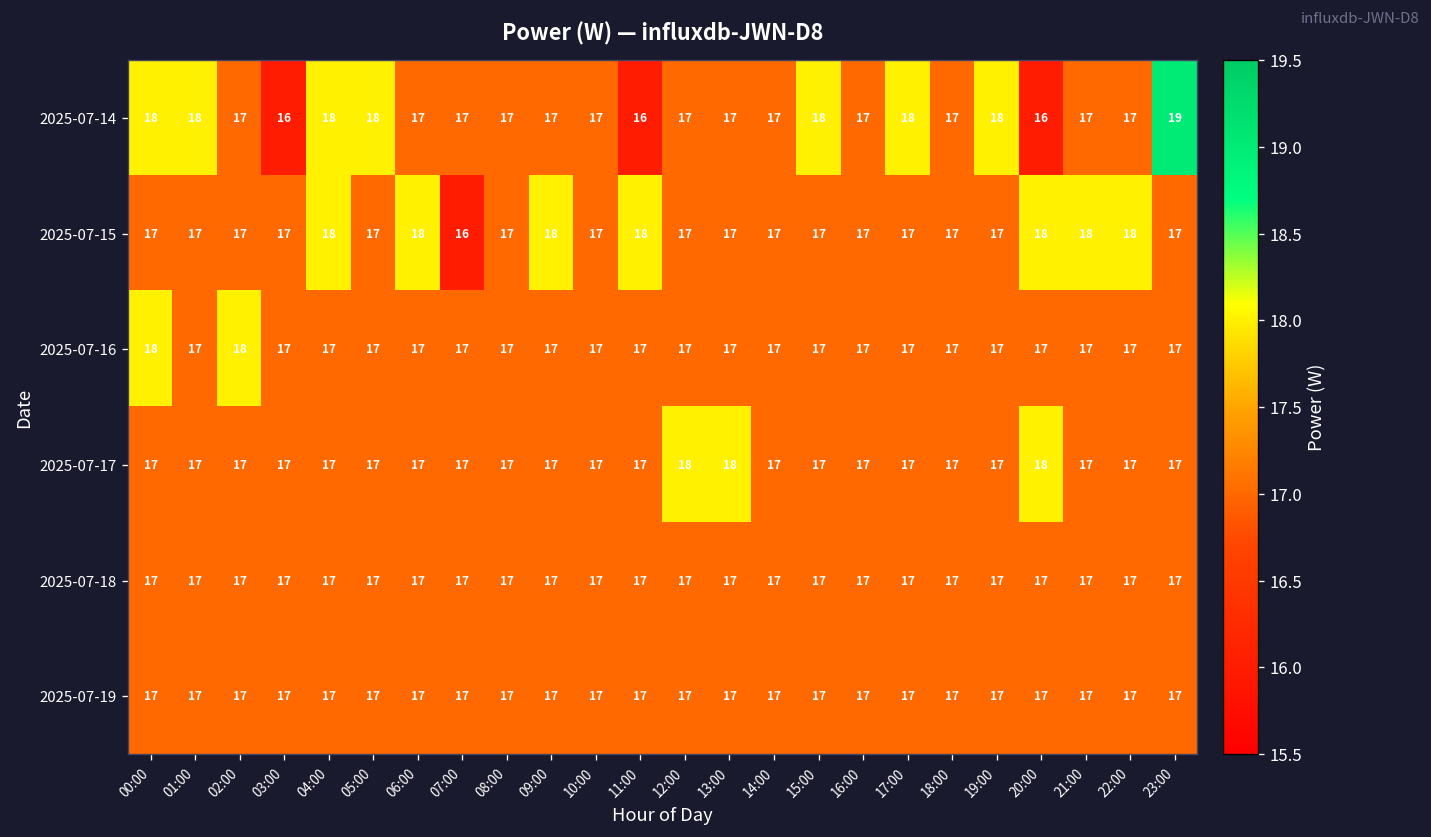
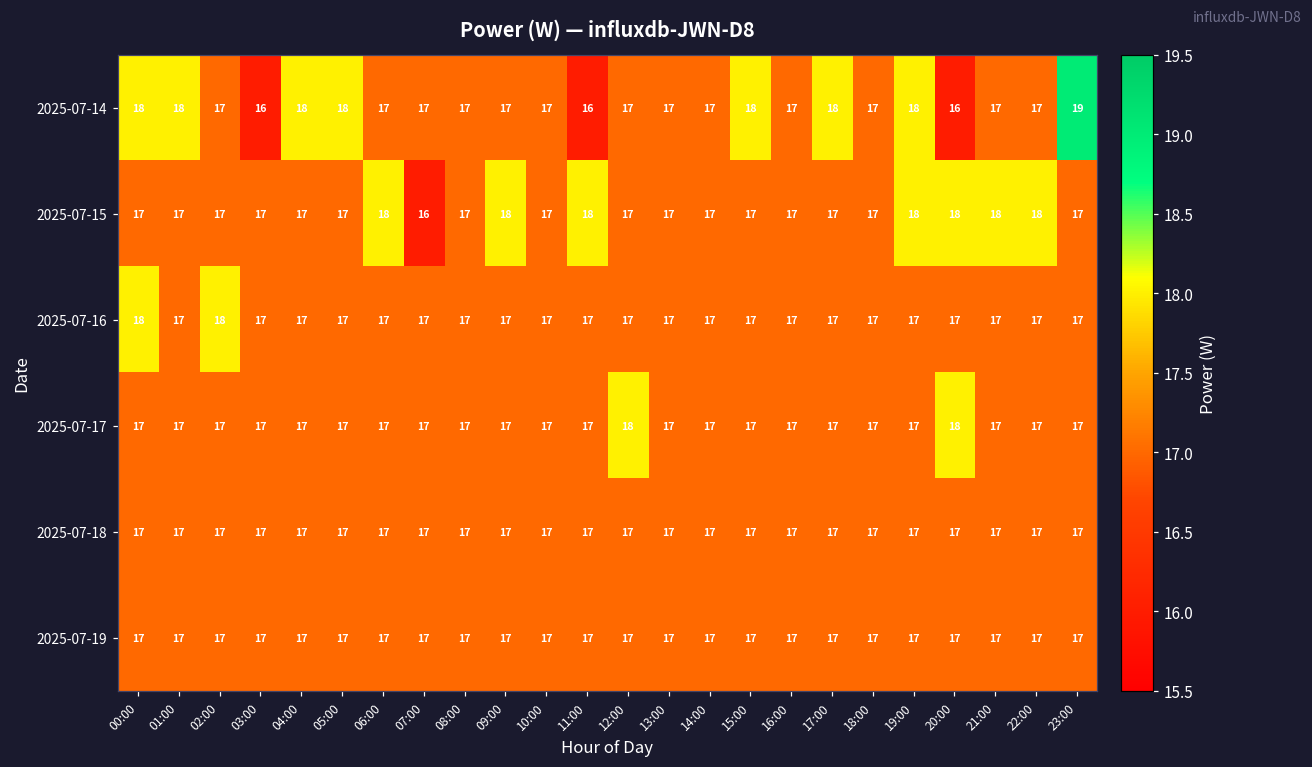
2025-07-15, 04:00: 18 -> 17
2025-07-15, 19:00: 17 -> 18
2025-07-17, 13:00: 18 -> 17
